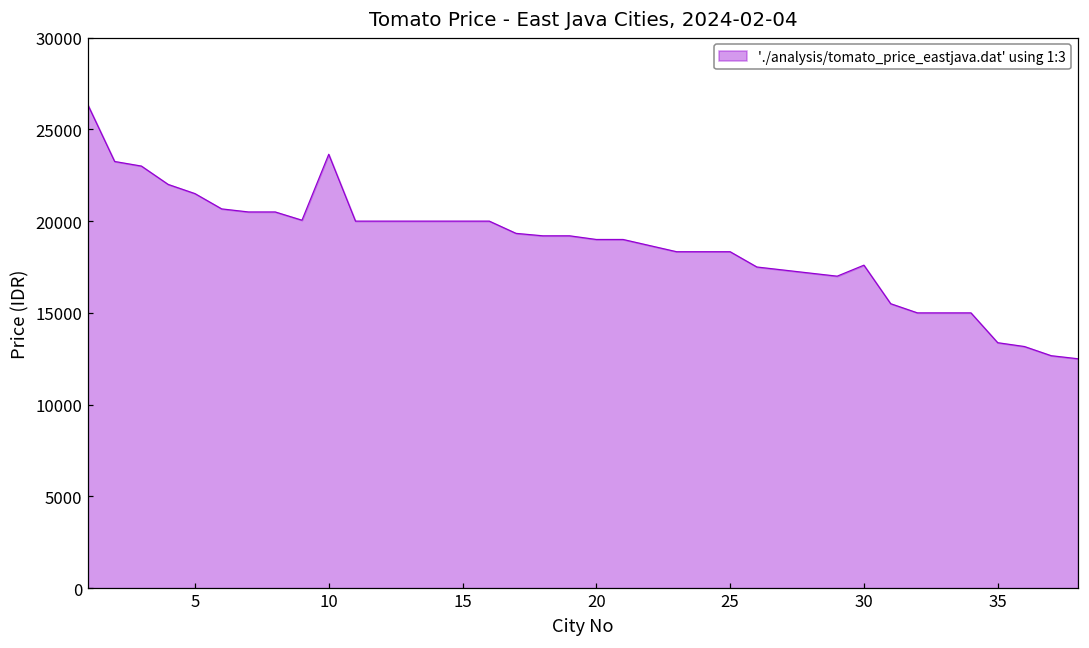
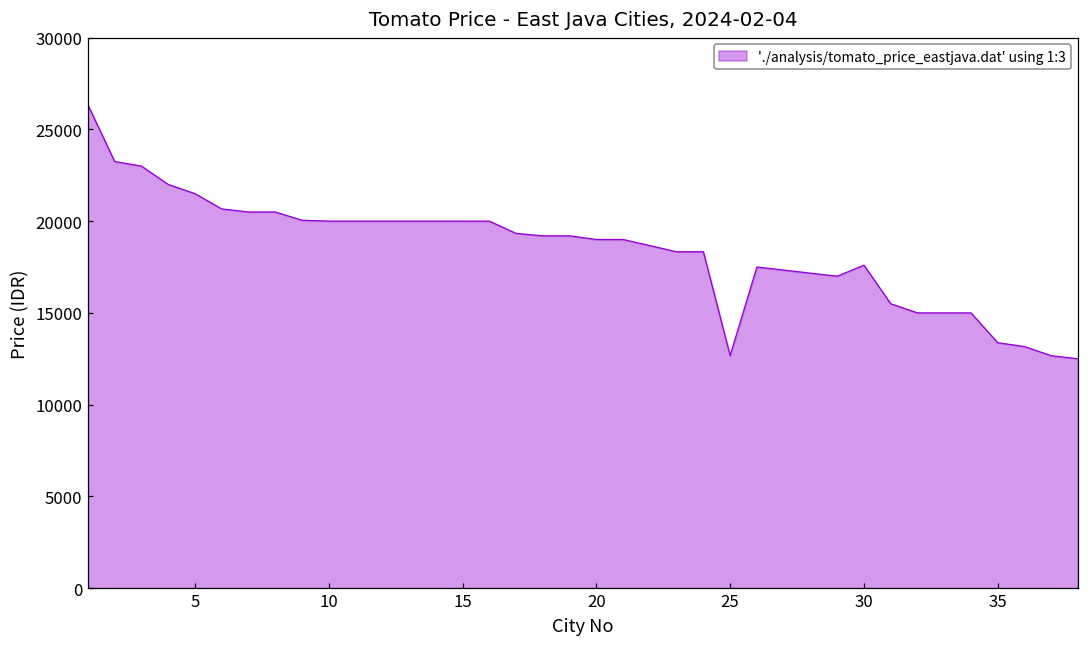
10: 23600 -> 20000
25: 18300 -> 12700
